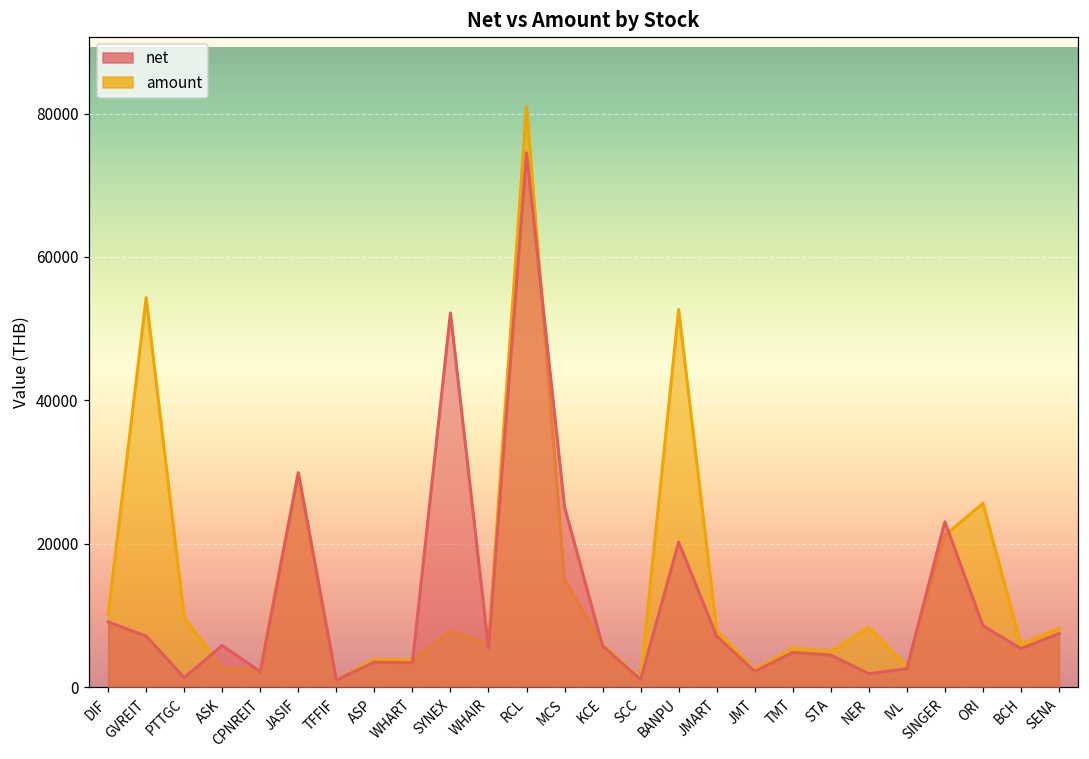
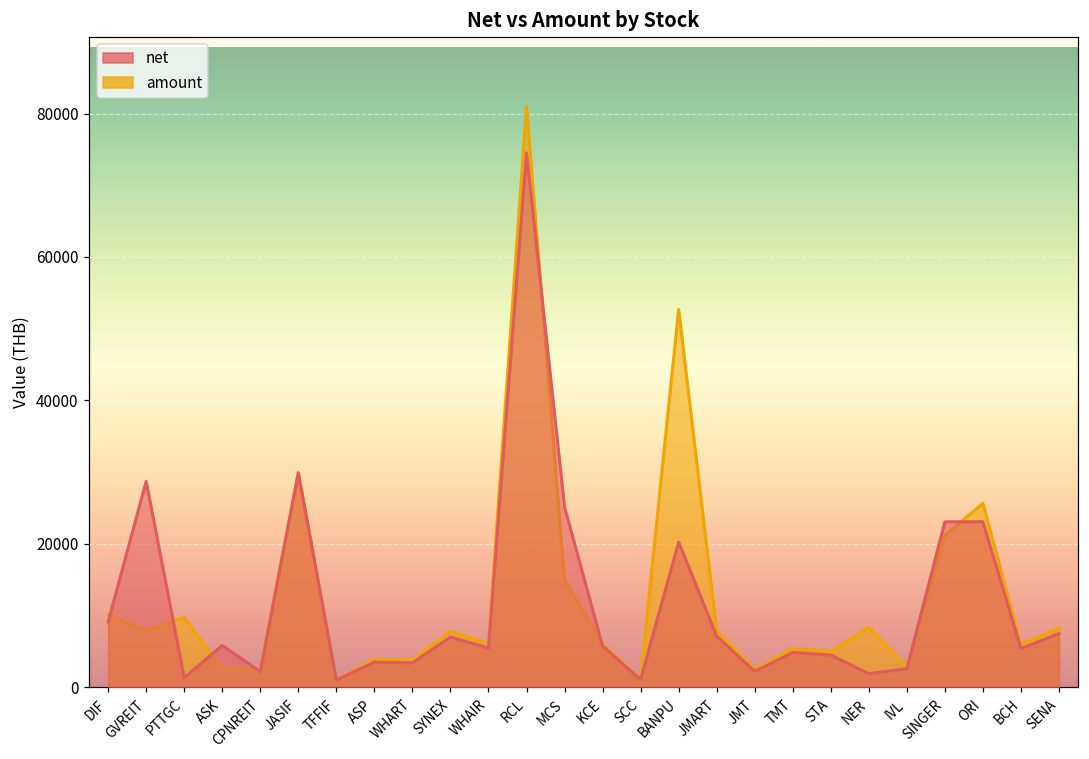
amount, GVREIT: 54000 -> 8000
net, GVREIT: 7000 -> 29000
net, SYNEX: 52000 -> 7000
net, ORI: 9000 -> 23000
